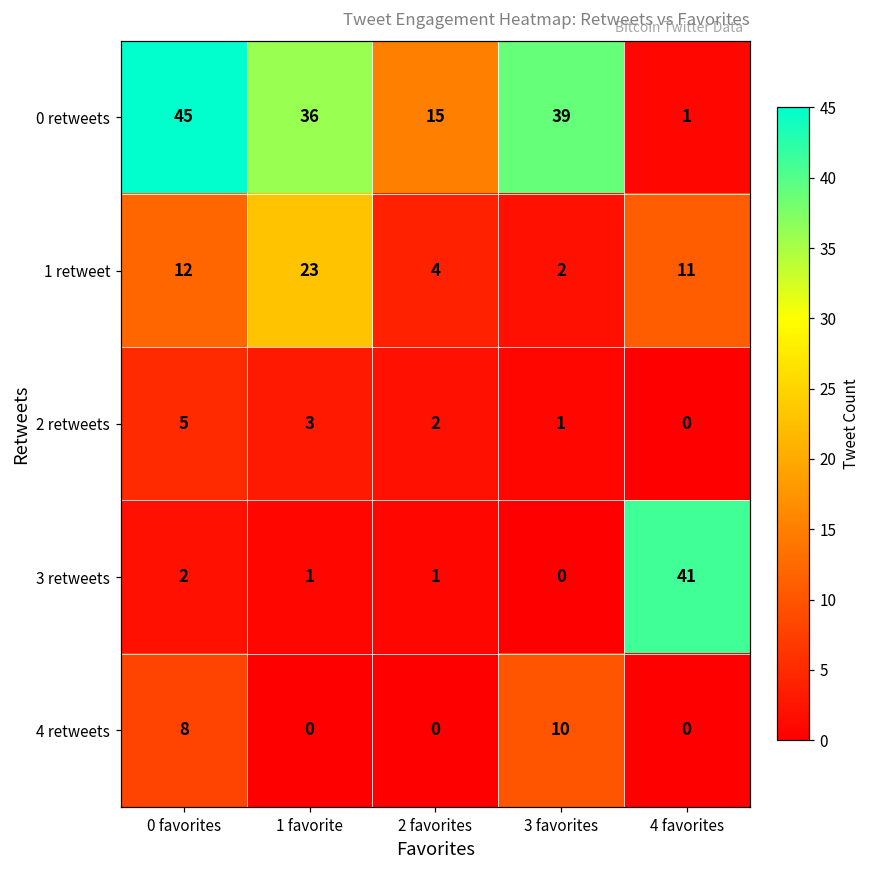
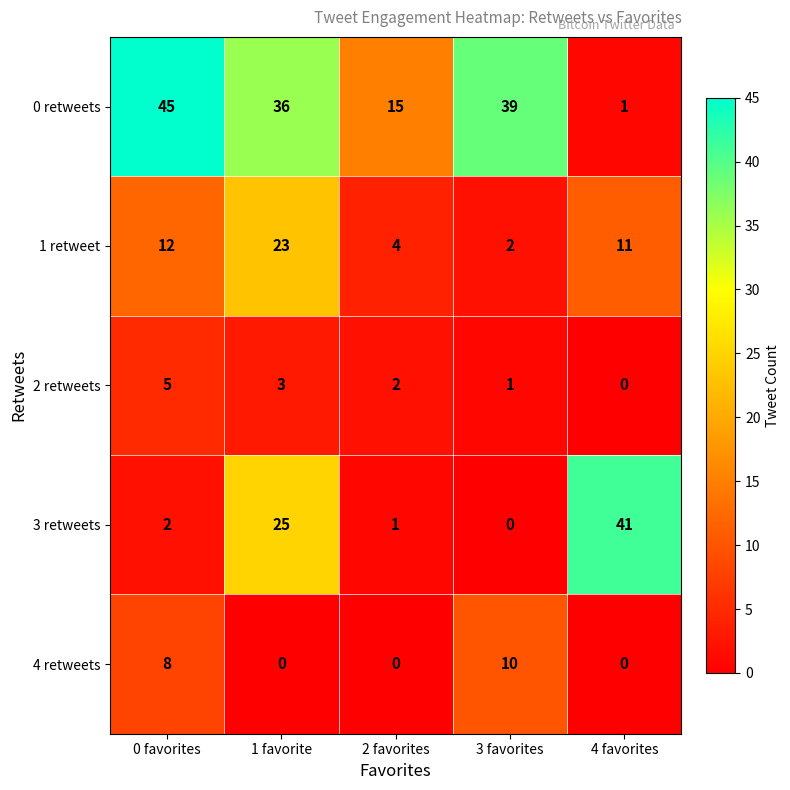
3 retweets, 1 favorite: 1 -> 25
